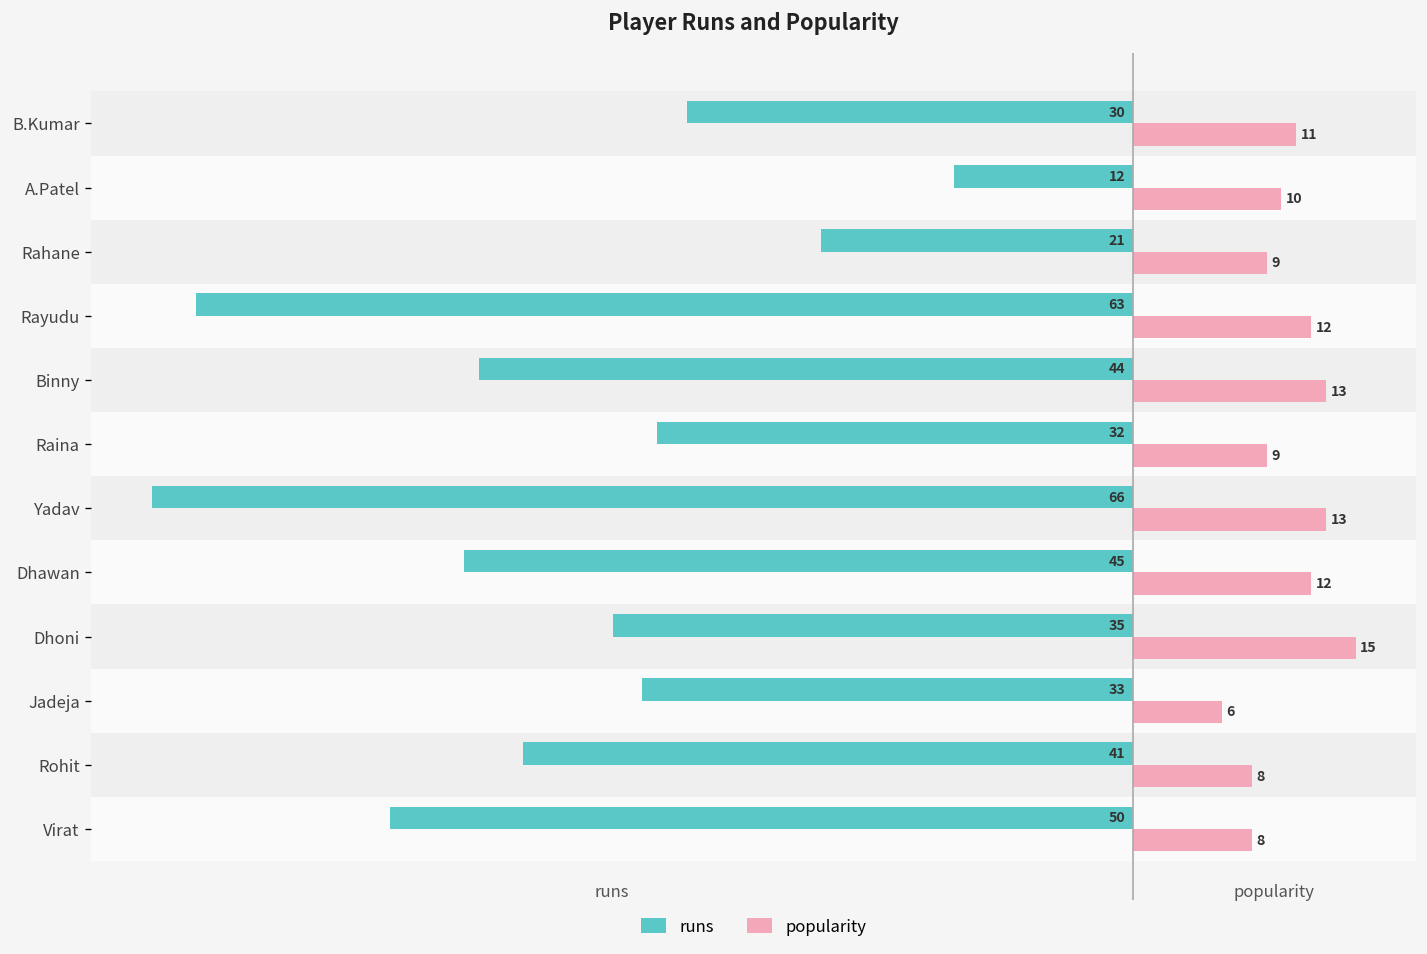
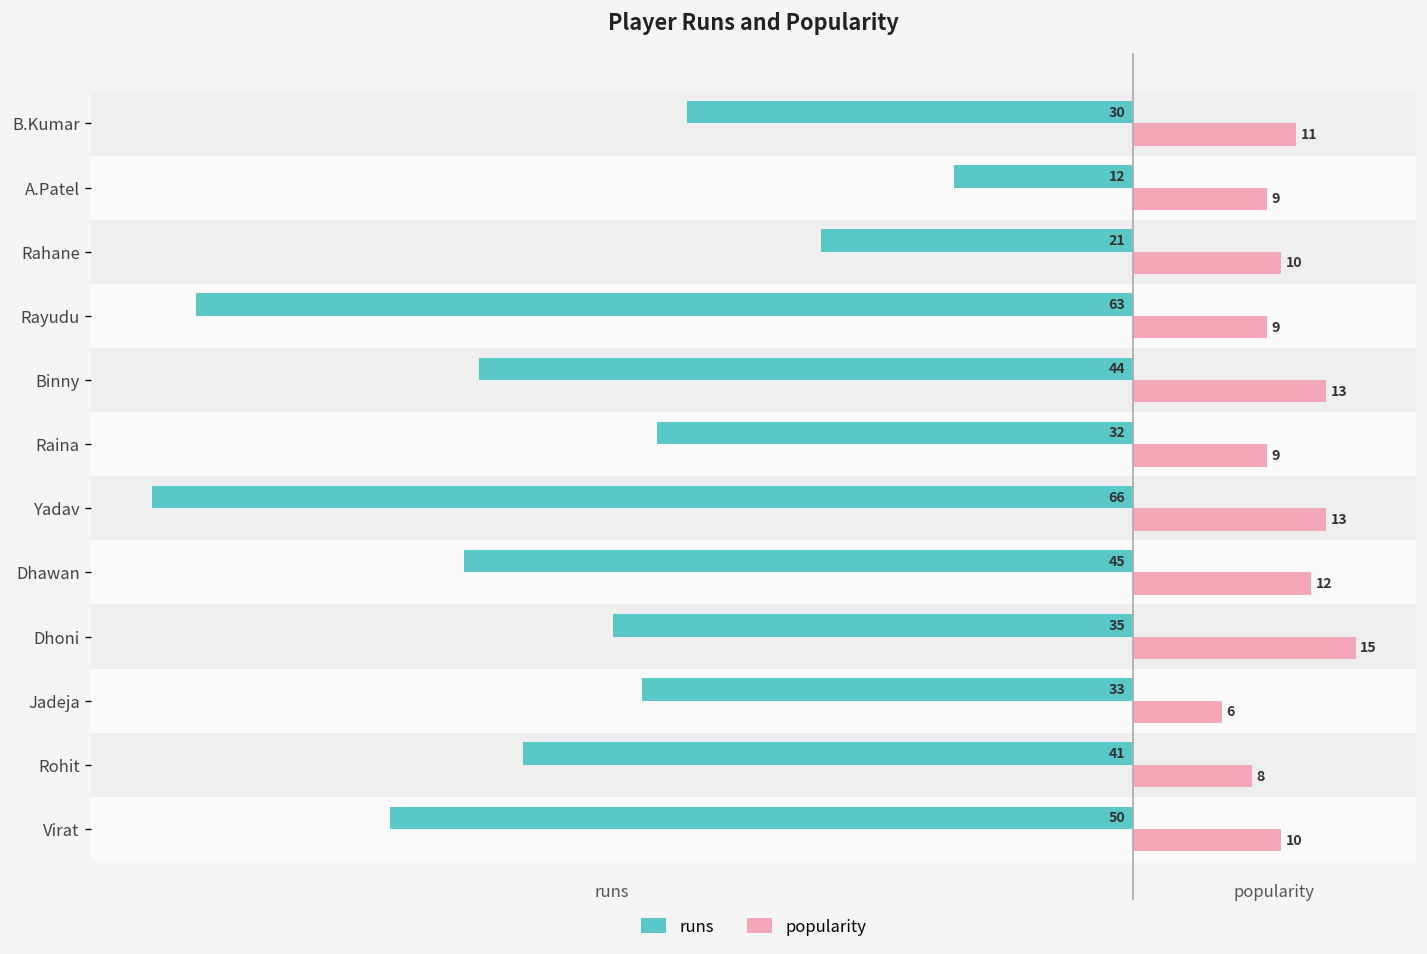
popularity, A.Patel: 10 -> 9
popularity, Rahane: 9 -> 10
popularity, Rayudu: 12 -> 9
popularity, Virat: 8 -> 10
